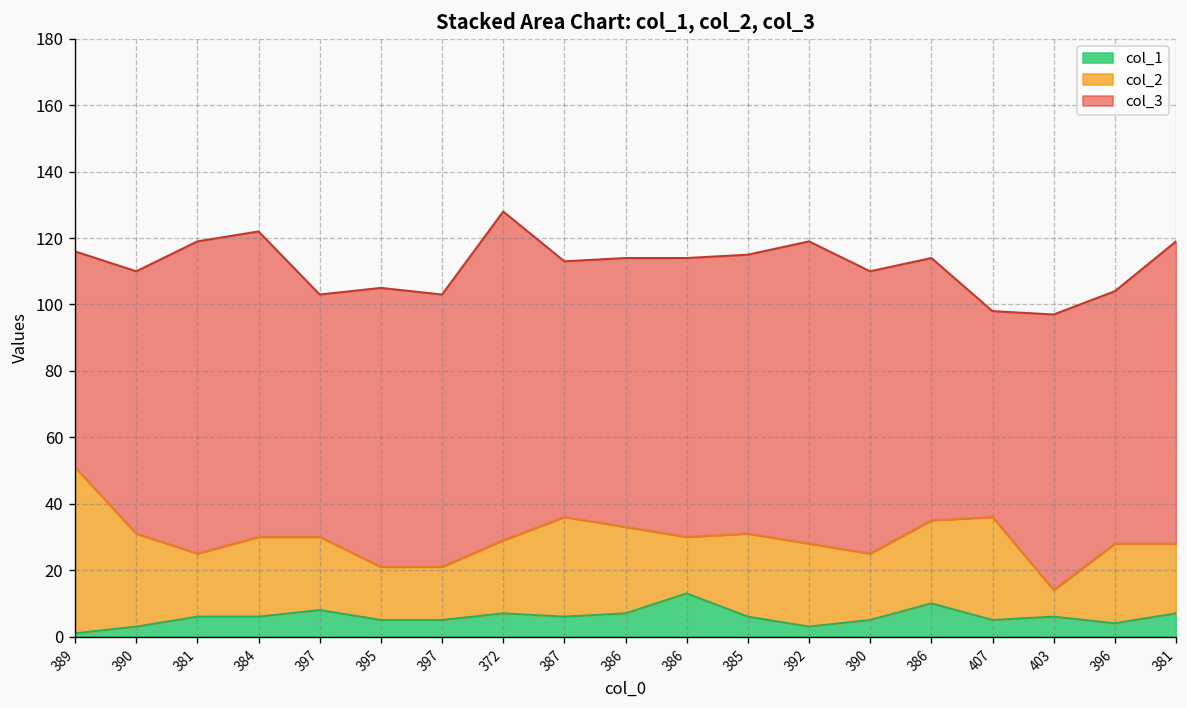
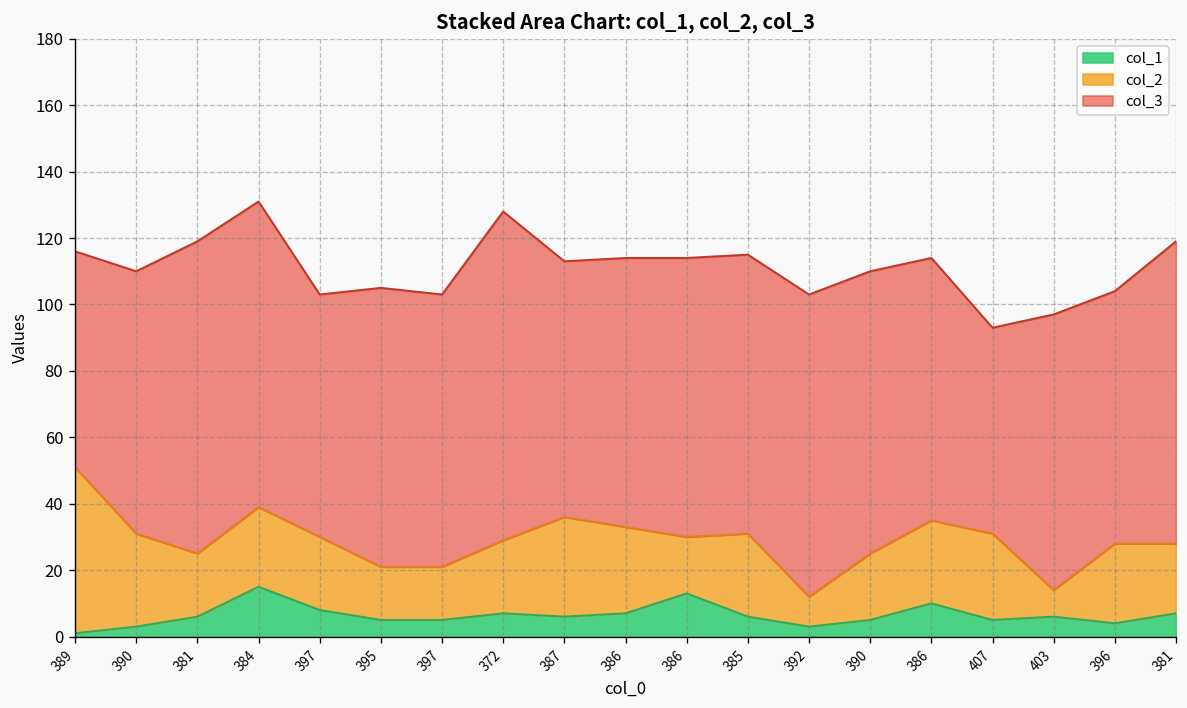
col_1, 384: 6 -> 15
col_2, 392: 25 -> 9
col_2, 407: 31 -> 26
